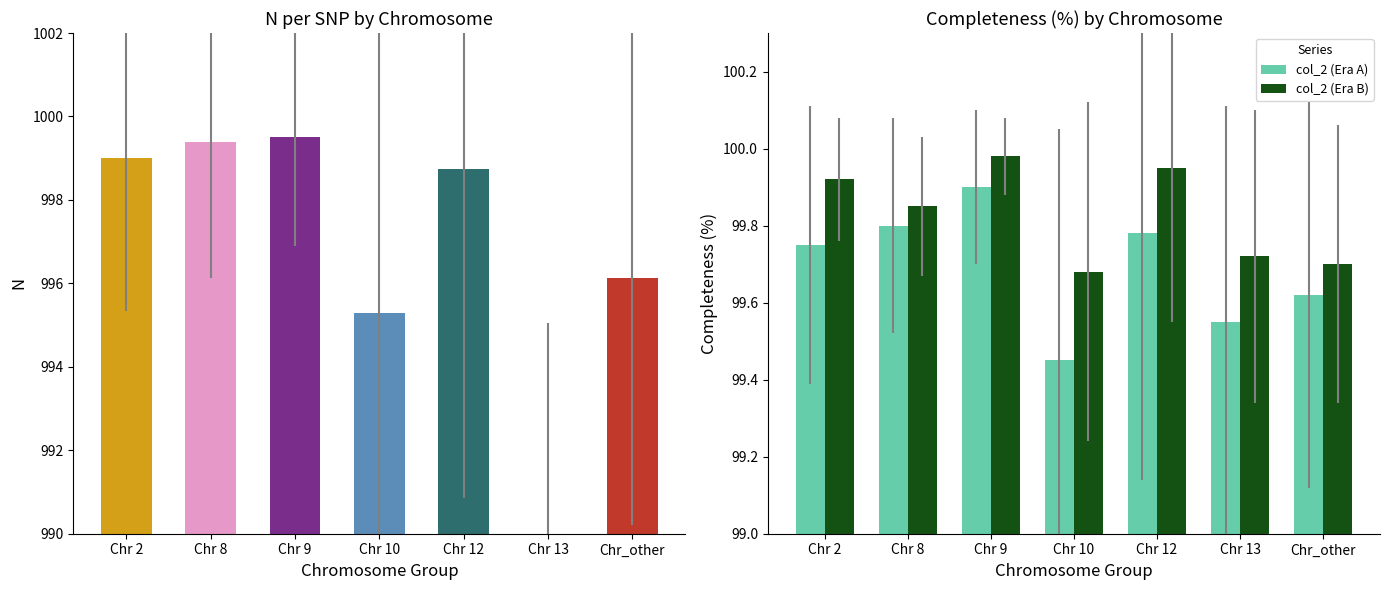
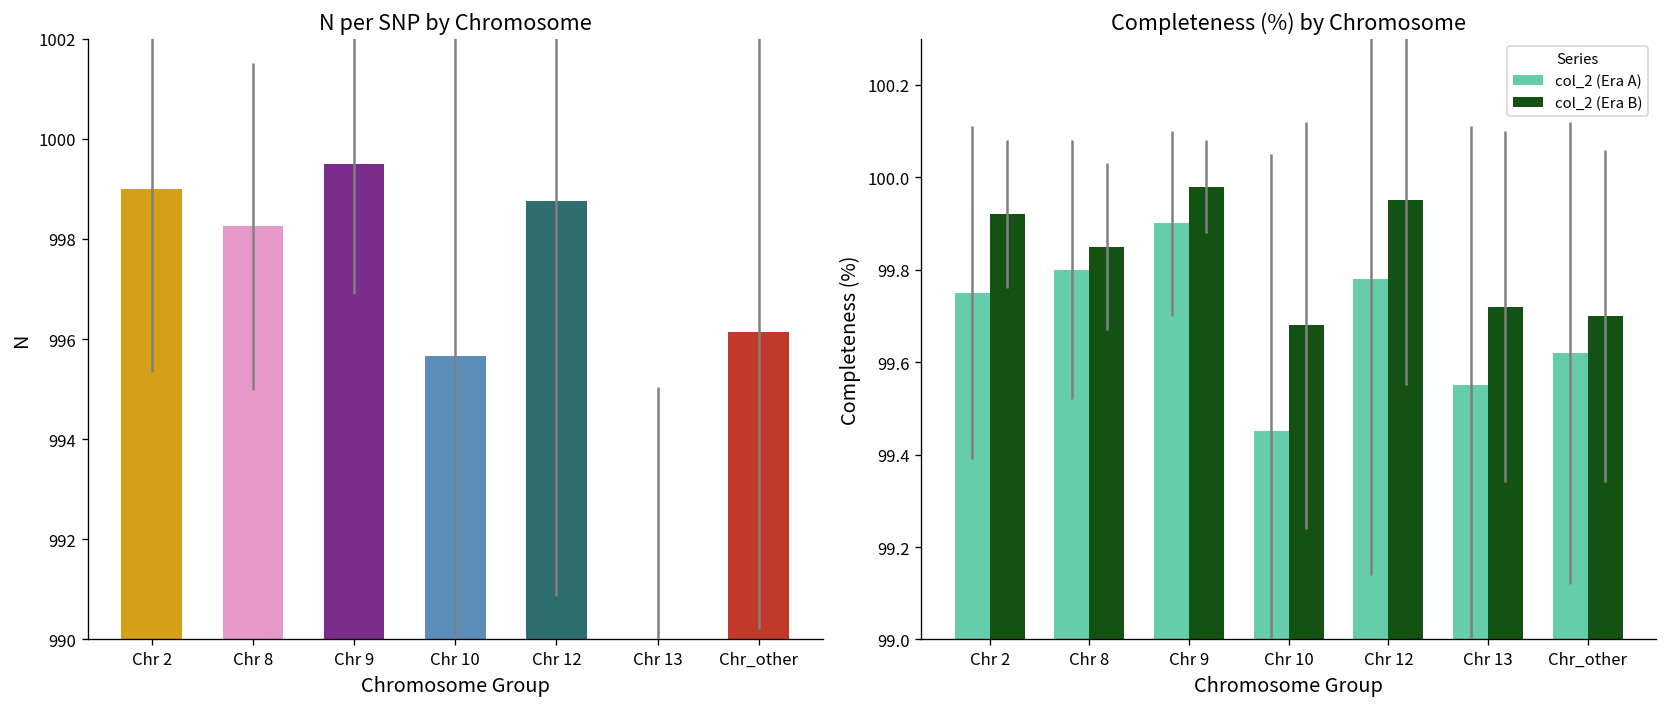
N per SNP by Chromosome, Chr 8: 999.4 -> 998.3
N per SNP by Chromosome, Chr 10: 995.3 -> 995.7
